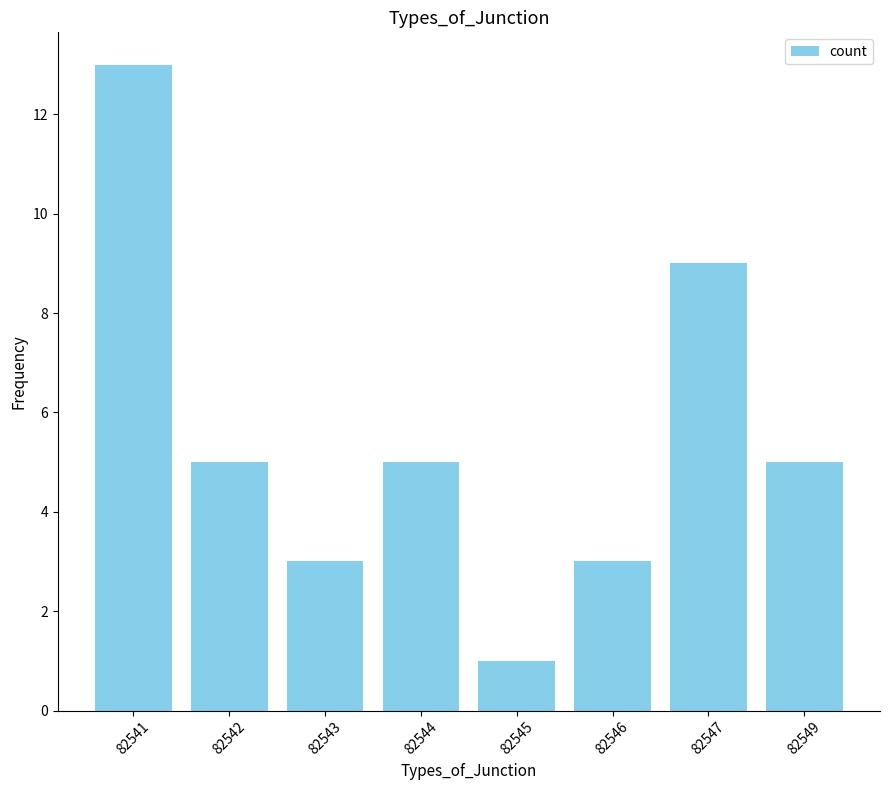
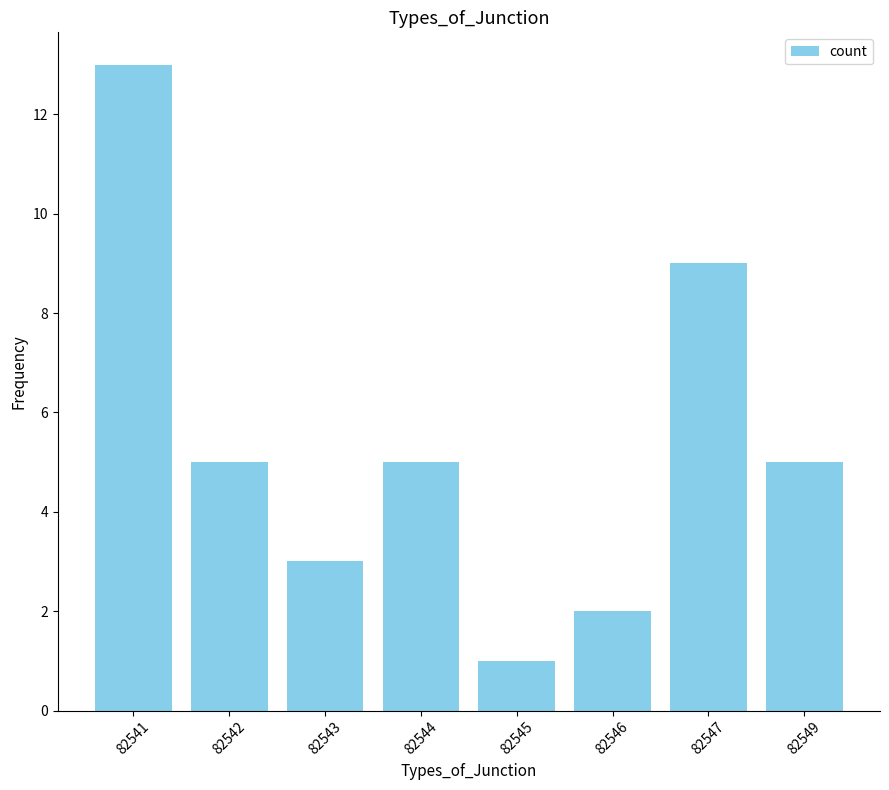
82546: 3 -> 2
